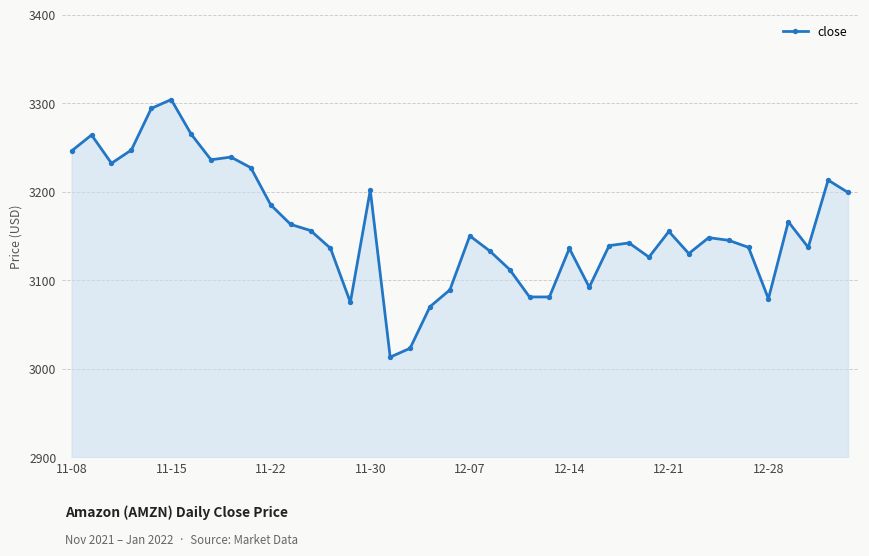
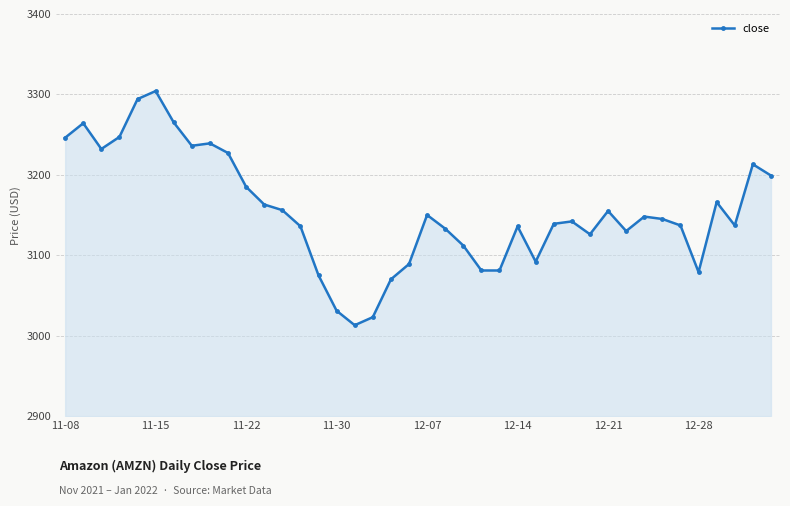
11-30: 3200 -> 3030
